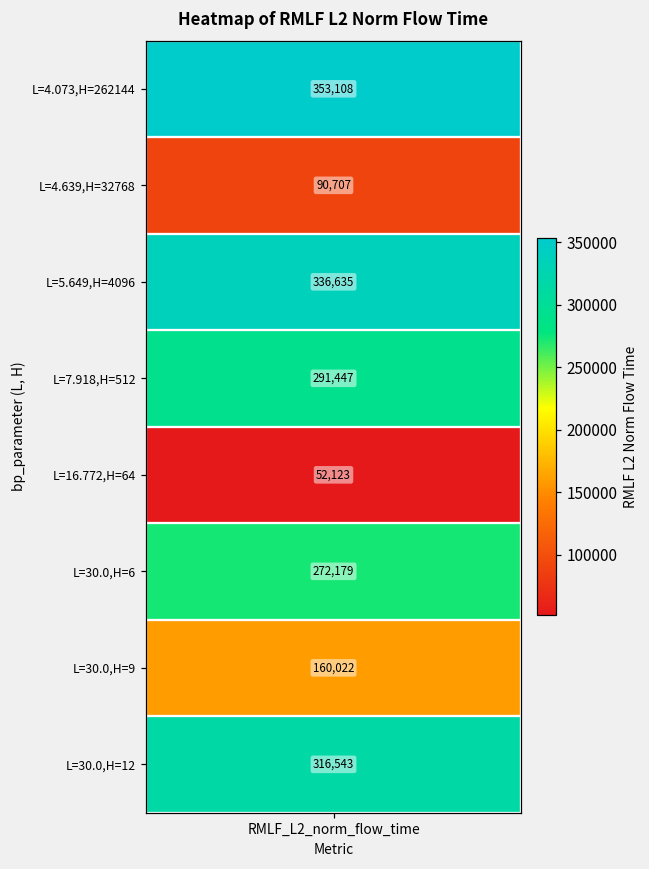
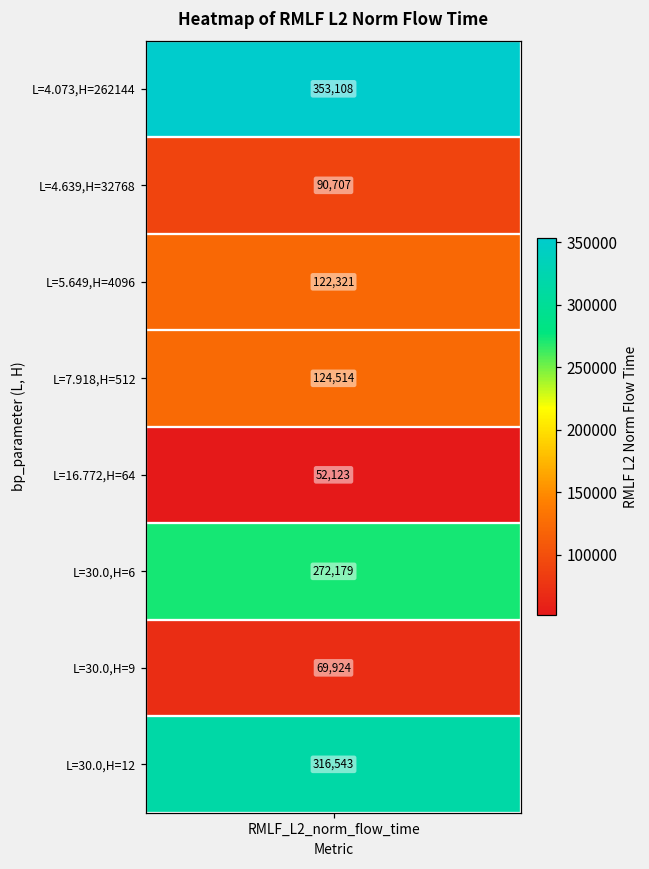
L=5.649,H=4096, RMLF_L2_norm_flow_time: 336,635 -> 122,321
L=7.918,H=512, RMLF_L2_norm_flow_time: 291,447 -> 124,514
L=30.0,H=9, RMLF_L2_norm_flow_time: 160,022 -> 69,924
